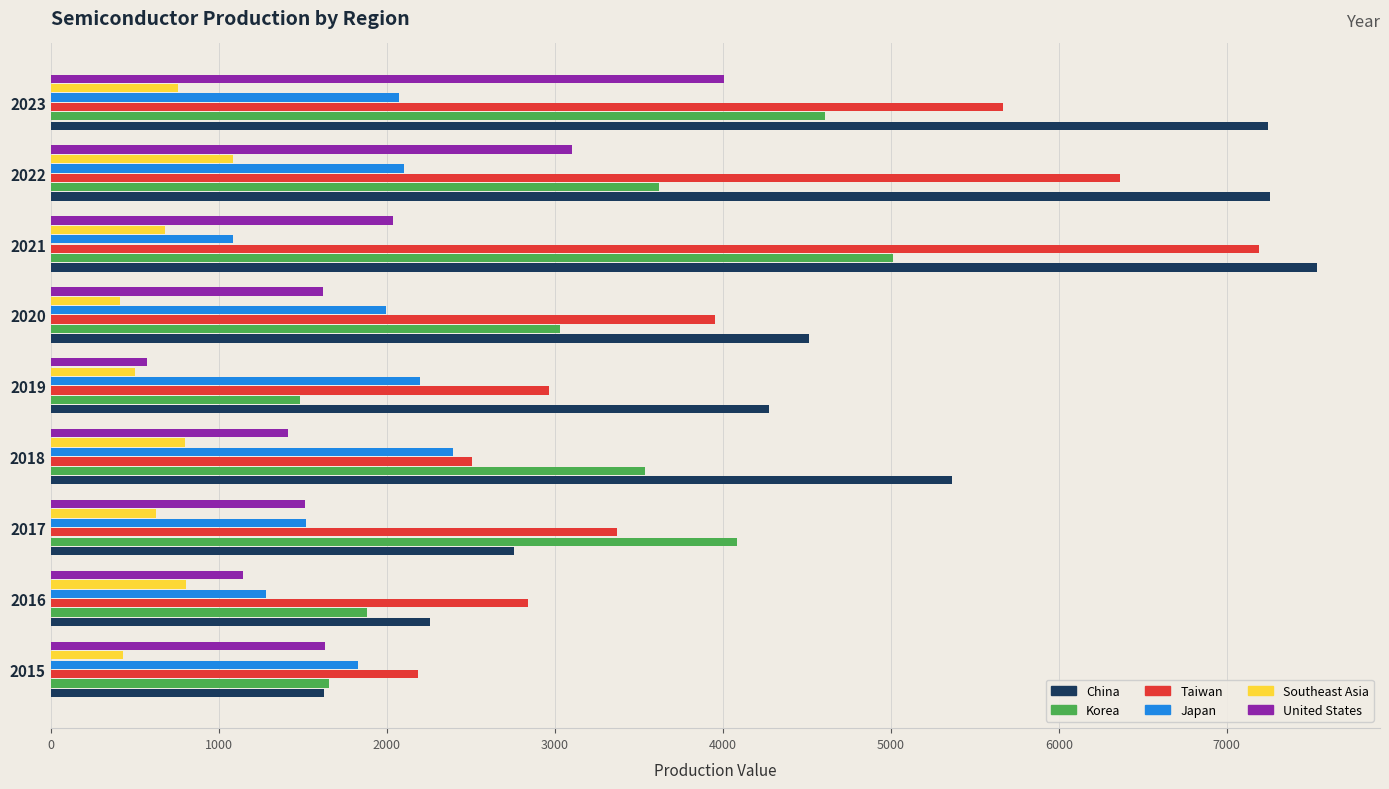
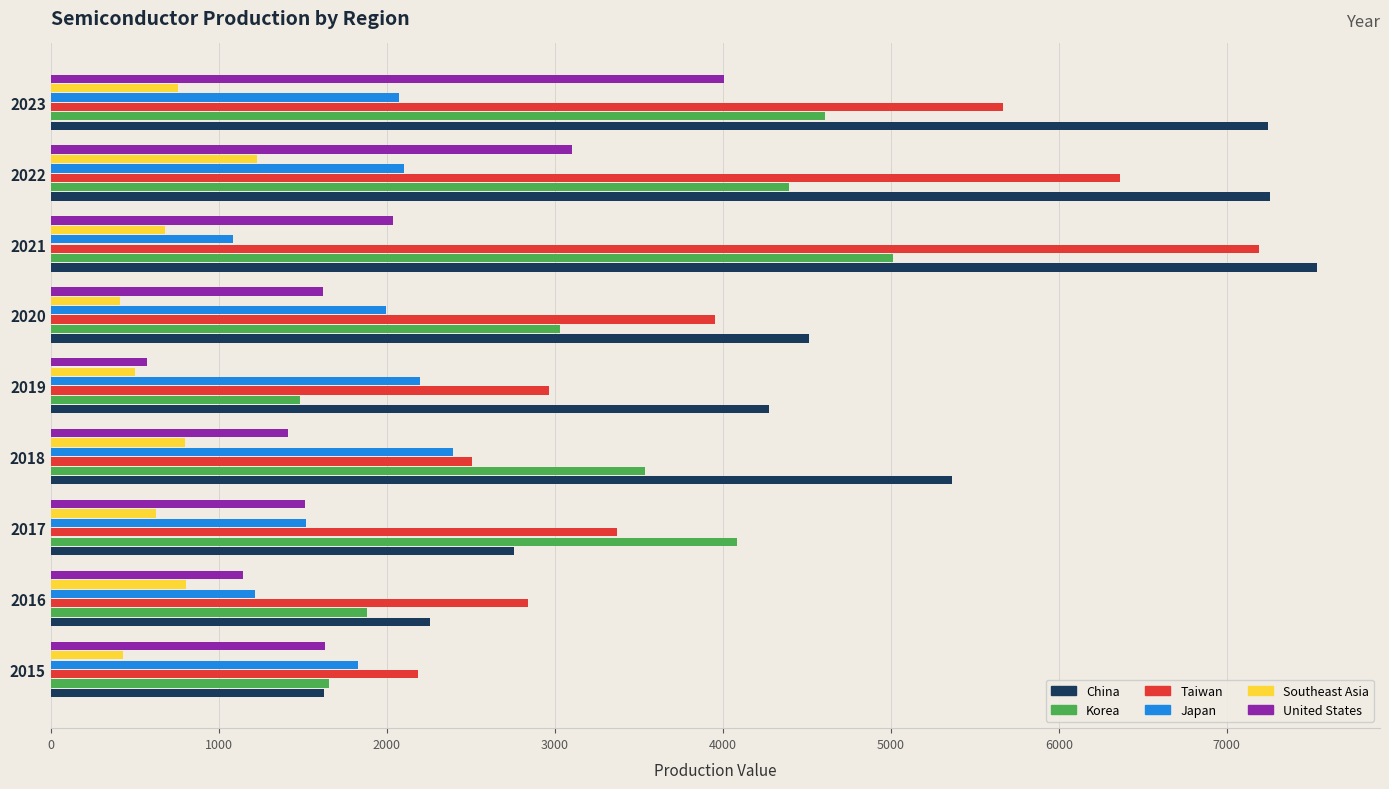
Southeast Asia, 2022: 1080 -> 1230
Korea, 2022: 3620 -> 4400
Japan, 2016: 1280 -> 1210
